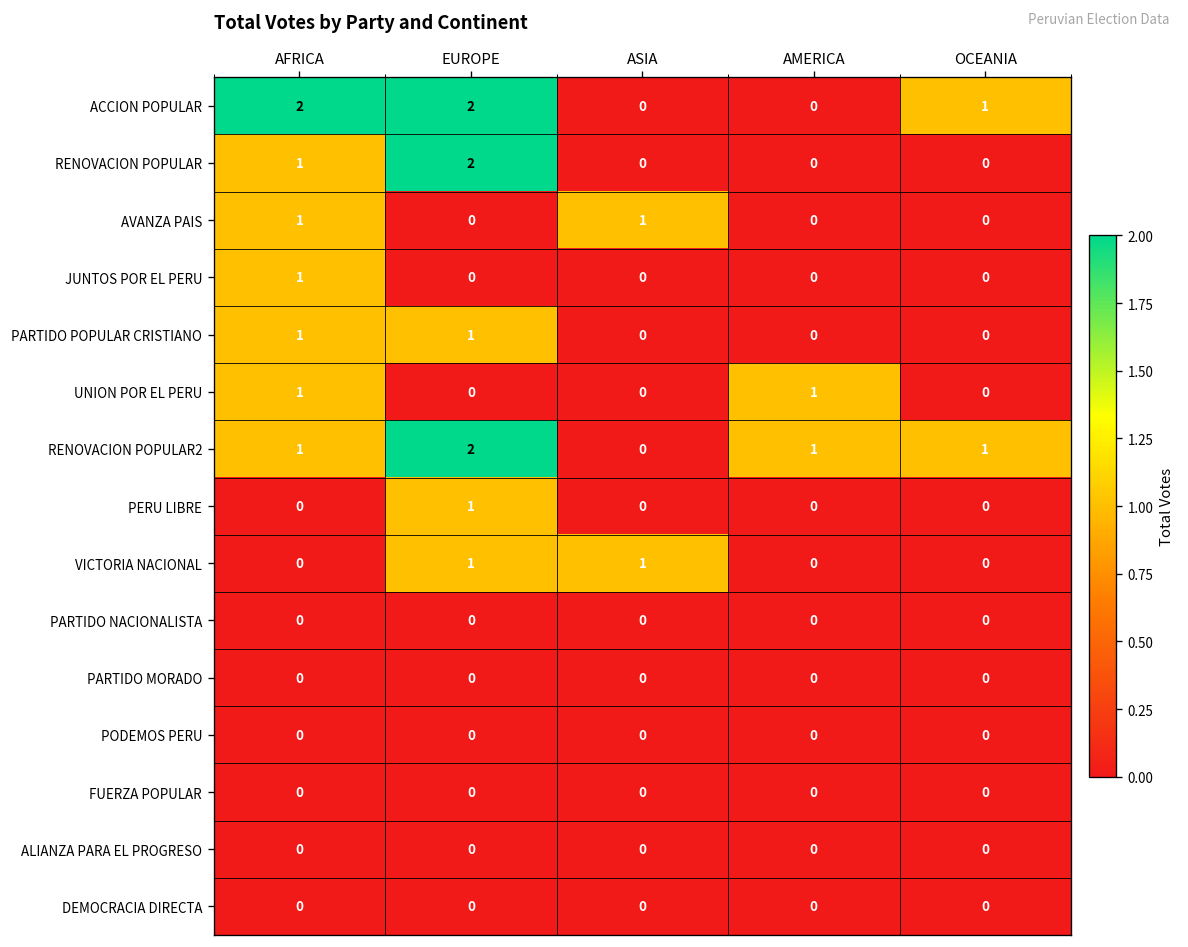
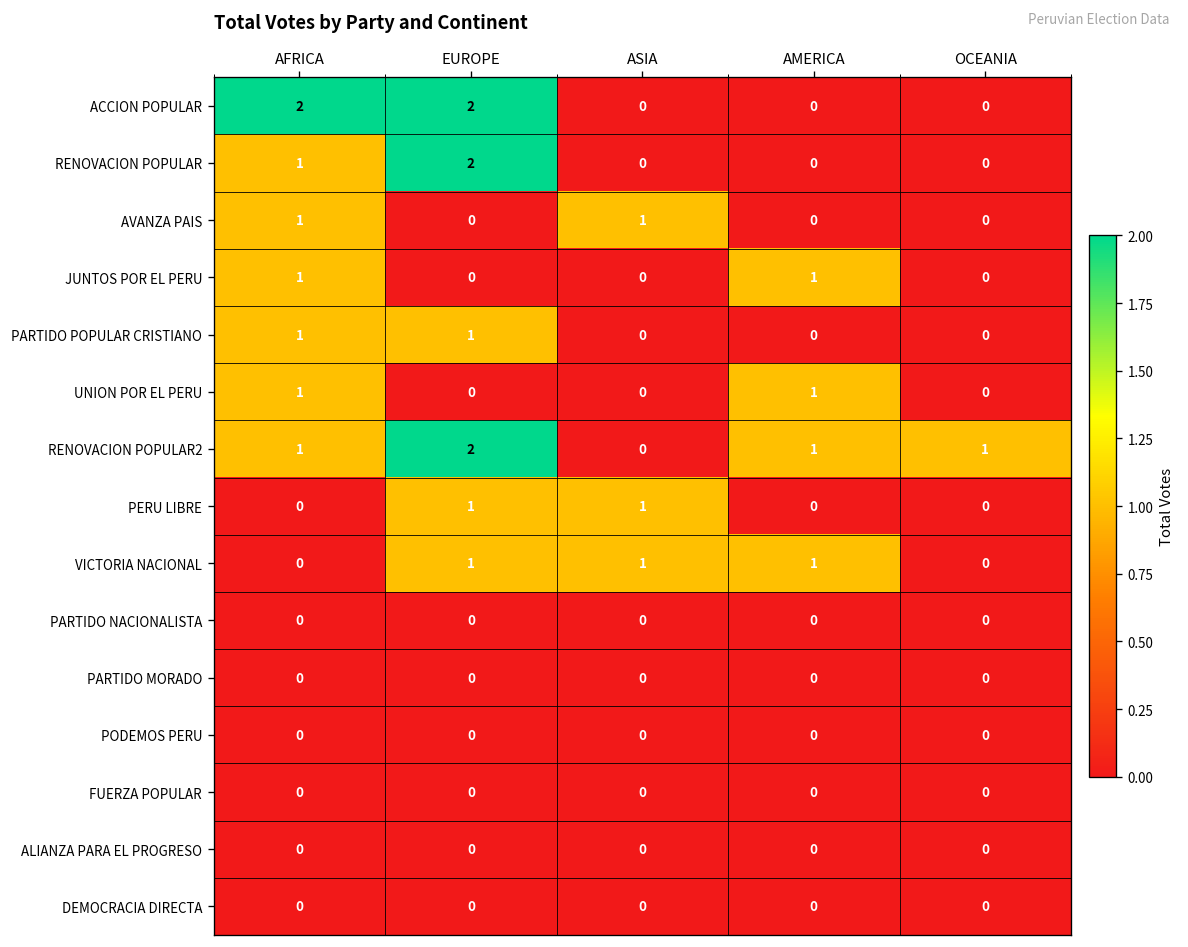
ACCION POPULAR, OCEANIA: 1 -> 0
JUNTOS POR EL PERU, AMERICA: 0 -> 1
PERU LIBRE, ASIA: 0 -> 1
VICTORIA NACIONAL, AMERICA: 0 -> 1
